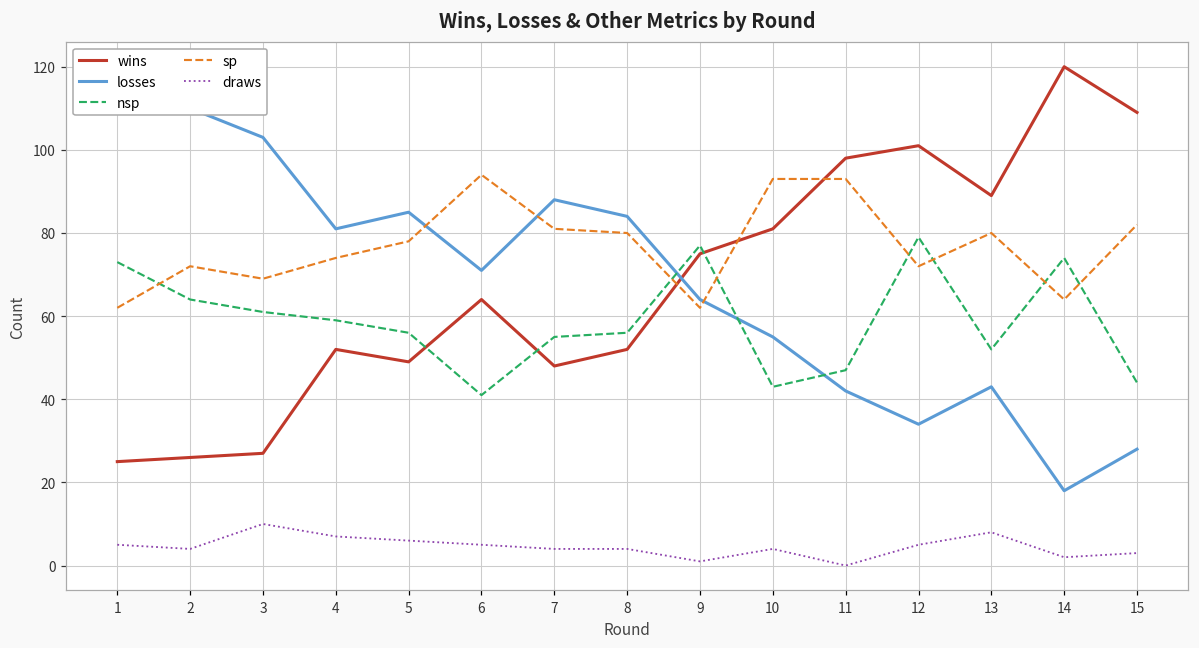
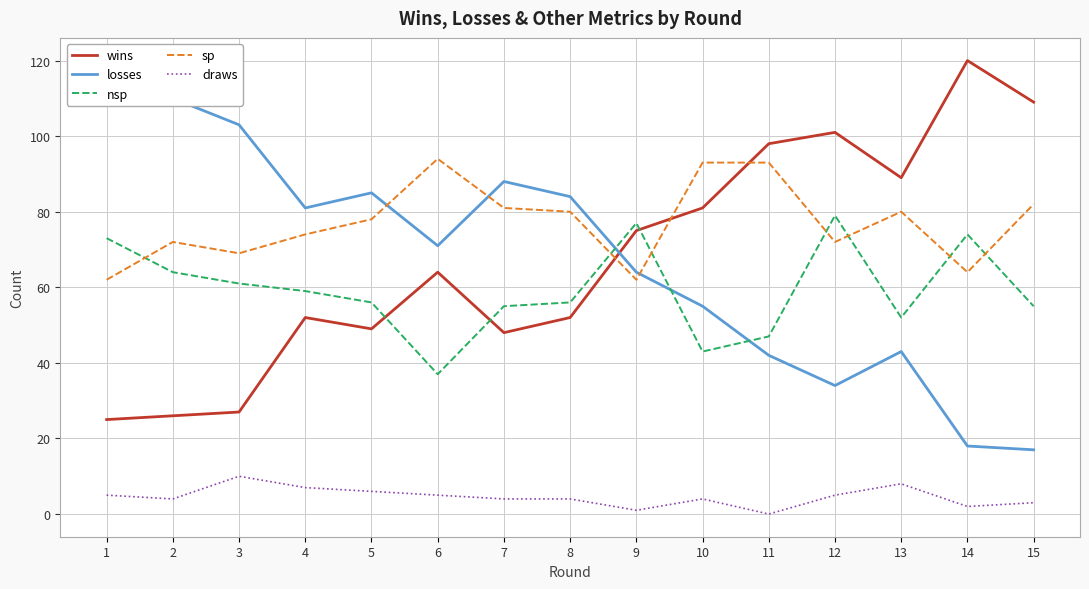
nsp, 6: 41 -> 37
losses, 15: 28 -> 17
nsp, 15: 44 -> 55
